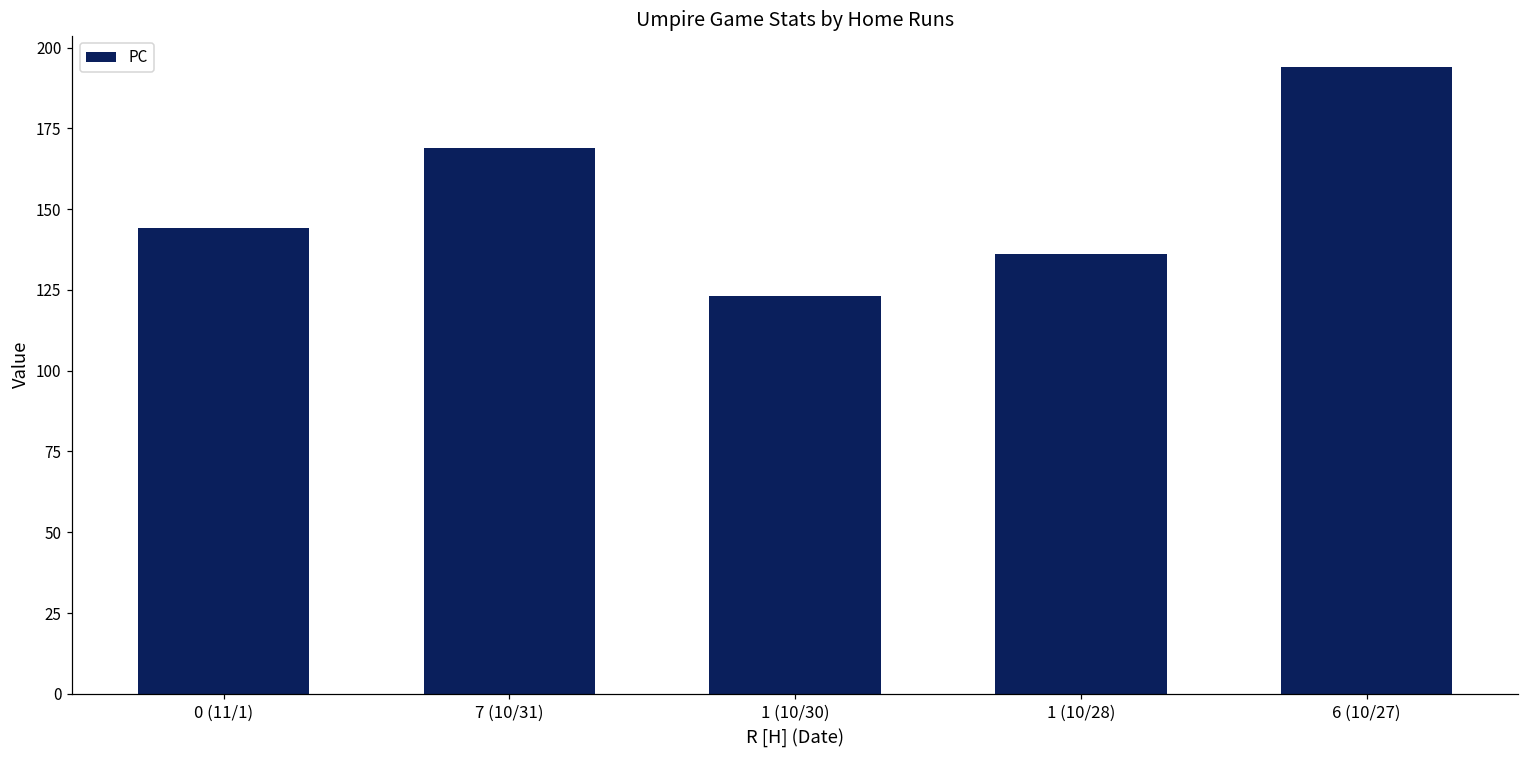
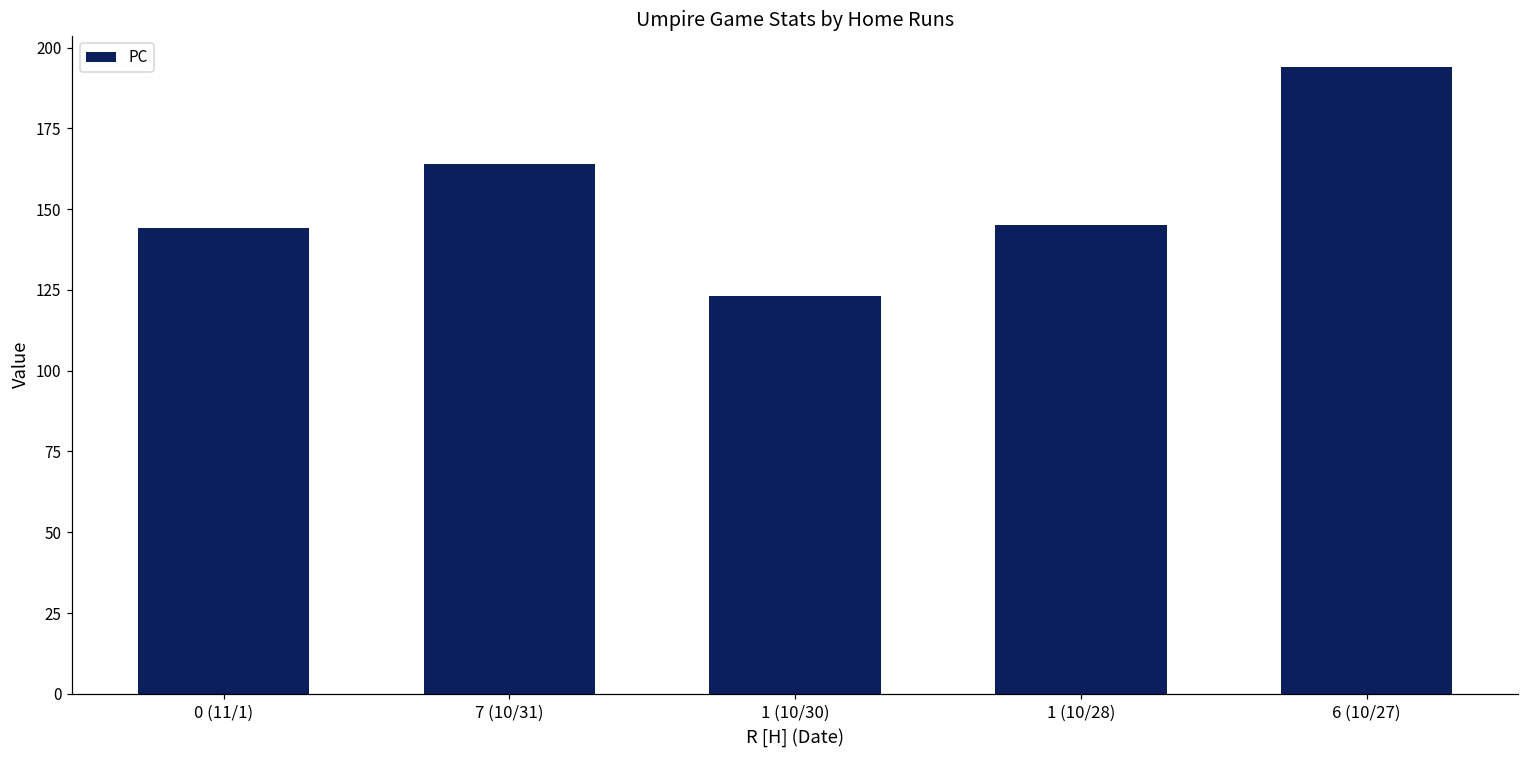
7 (10/31): 169 -> 164
1 (10/28): 136 -> 145
